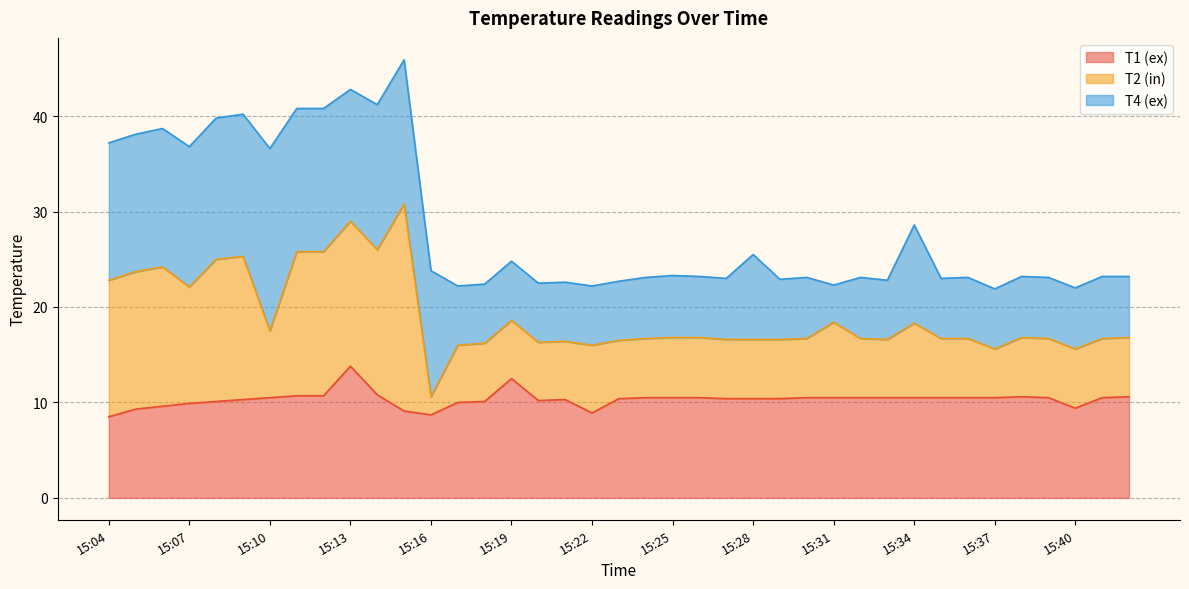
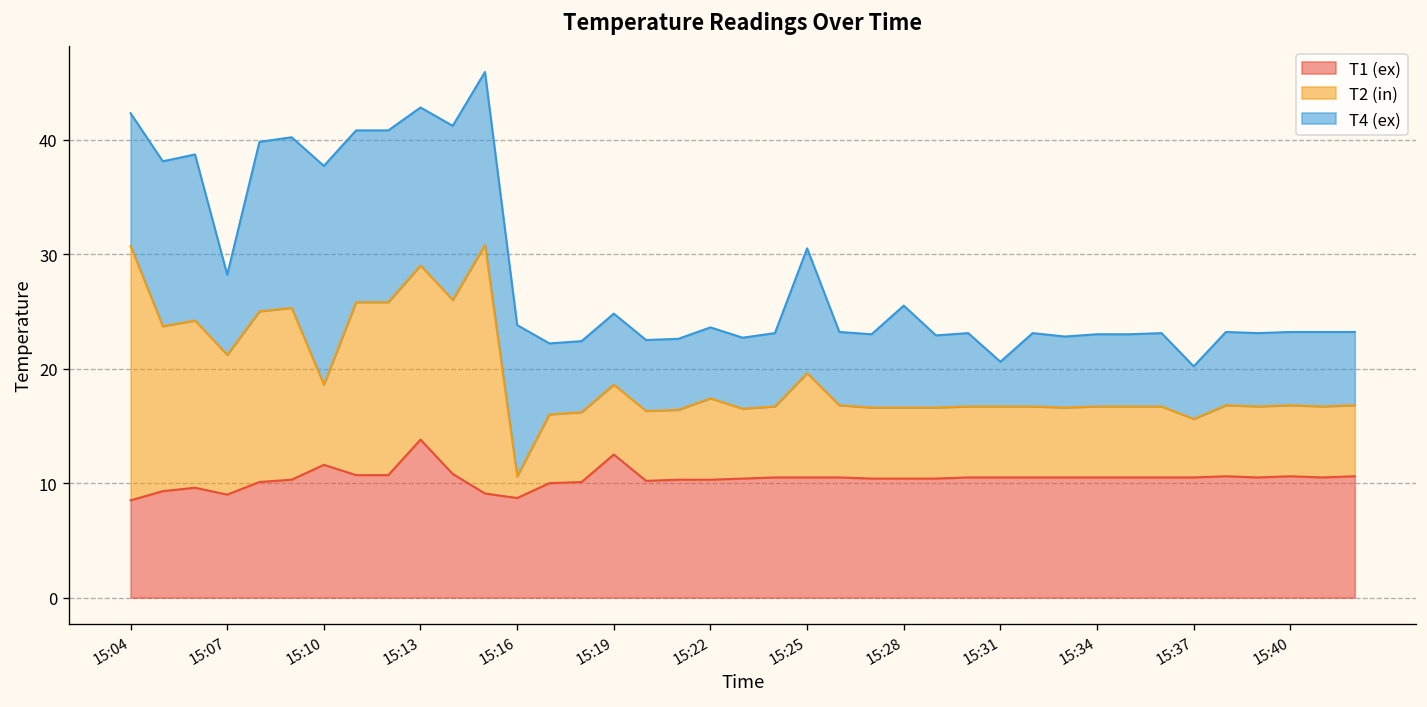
T2 (in), 15:04: 14 -> 22
T4 (ex), 15:04: 14 -> 12
T1 (ex), 15:07: 10 -> 9
T4 (ex), 15:07: 15 -> 7
T1 (ex), 15:10: 11 -> 12
T1 (ex), 15:22: 9 -> 10
T2 (in), 15:25: 6 -> 9
T4 (ex), 15:25: 7 -> 11
T2 (in), 15:31: 8 -> 6
T2 (in), 15:34: 8 -> 6
T4 (ex), 15:34: 10 -> 6
T4 (ex), 15:37: 6 -> 5
T1 (ex), 15:40: 9 -> 11
